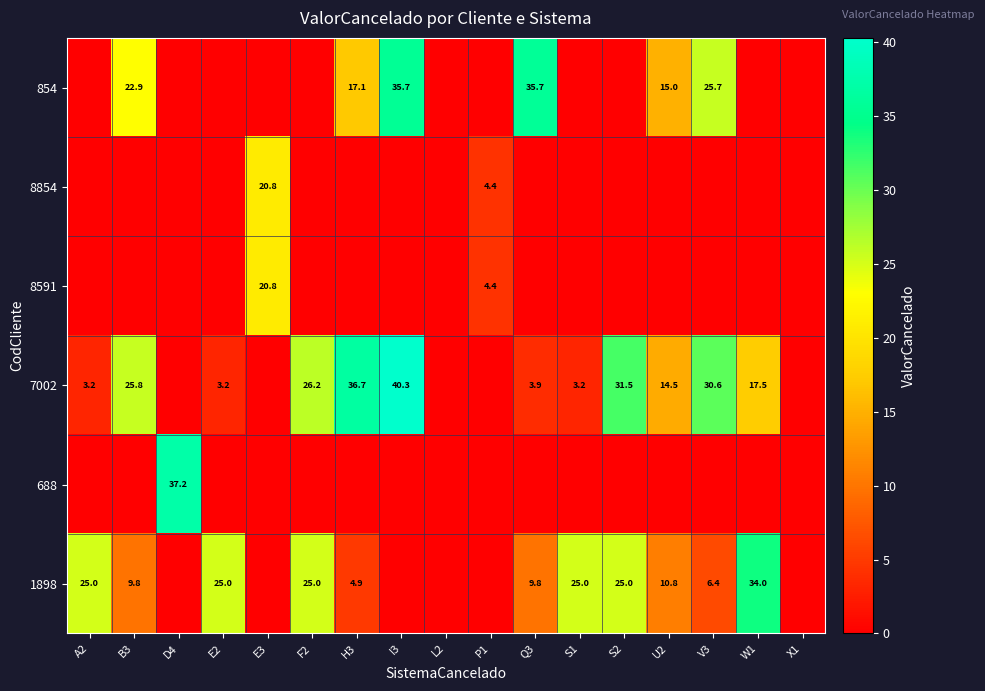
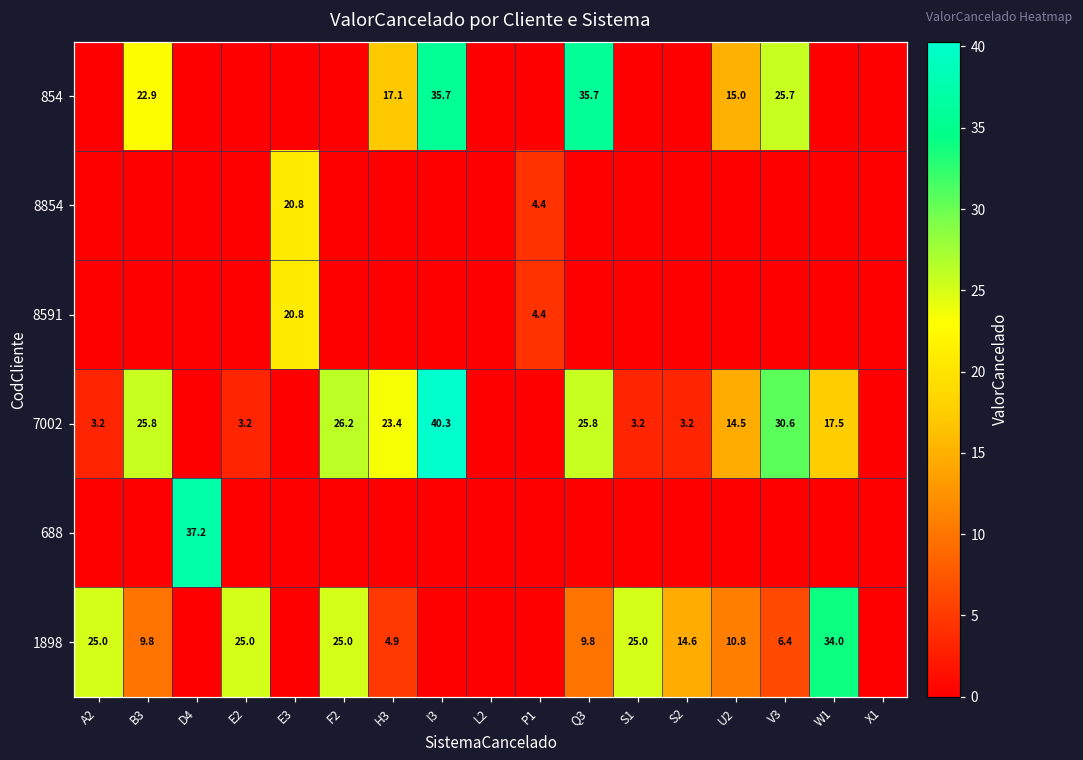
7002, H3: 36.7 -> 23.4
7002, Q3: 3.9 -> 25.8
7002, S2: 31.5 -> 3.2
1898, S2: 25.0 -> 14.6
